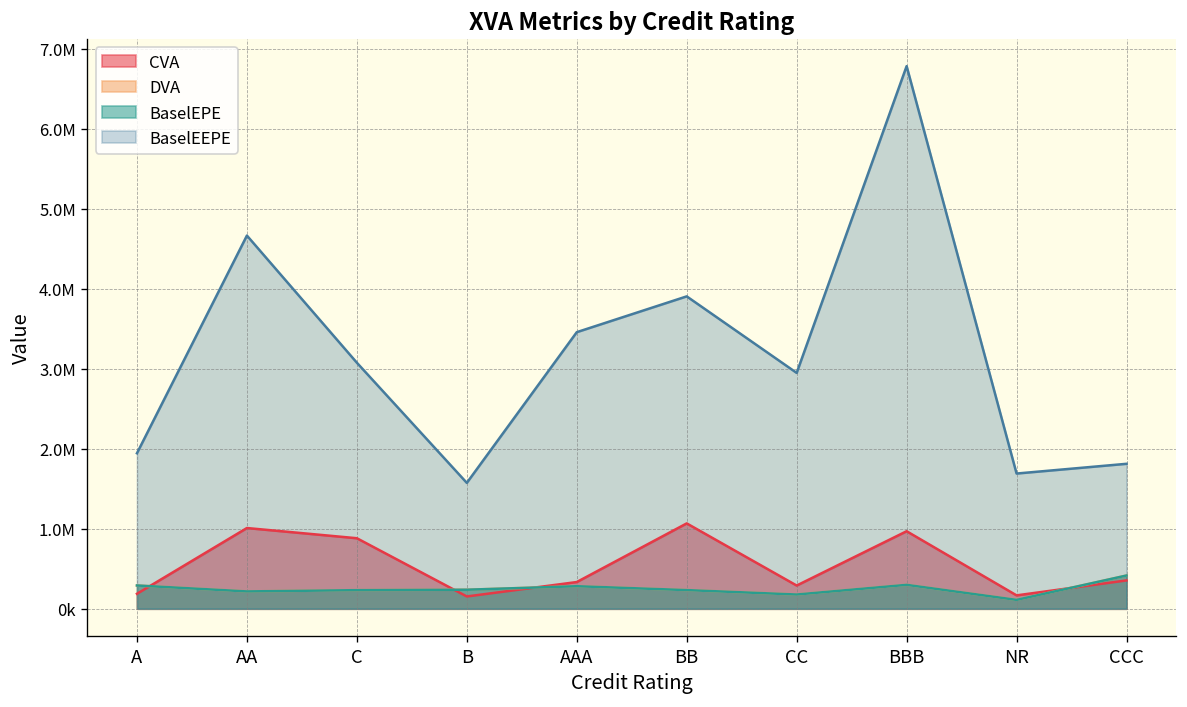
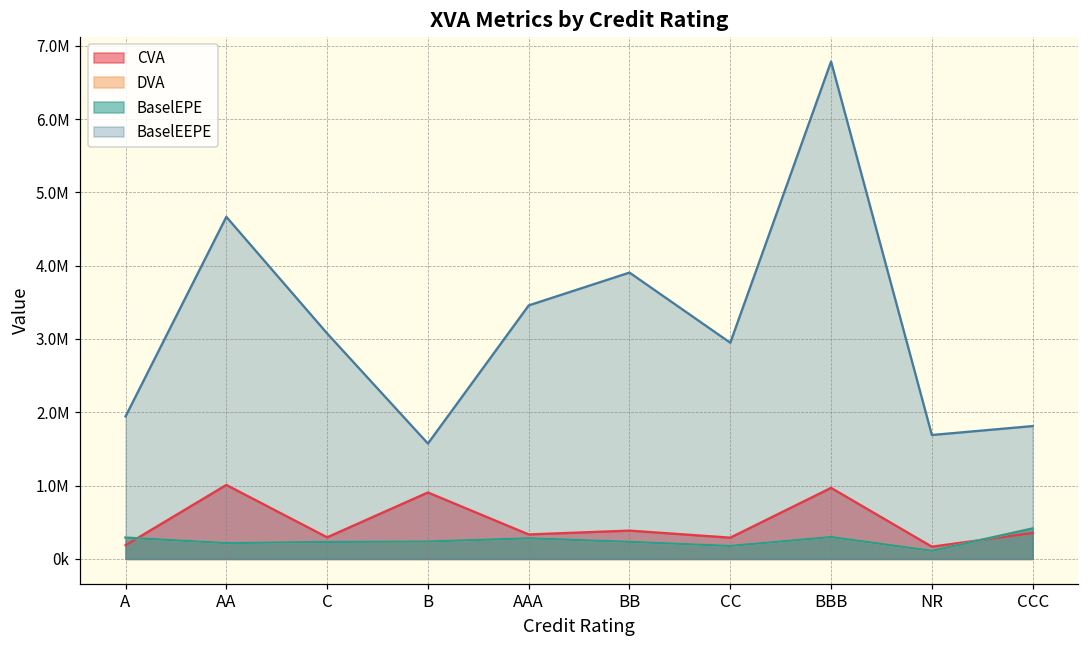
CVA, C: 900000 -> 300000
CVA, B: 200000 -> 900000
CVA, BB: 1100000 -> 400000
